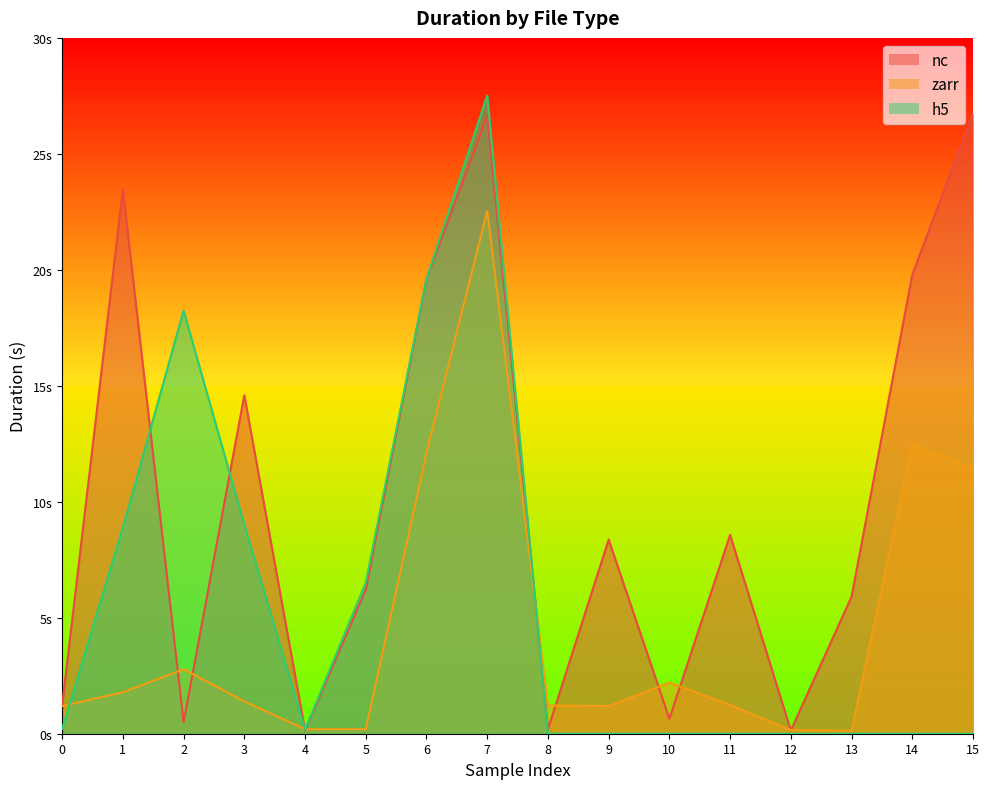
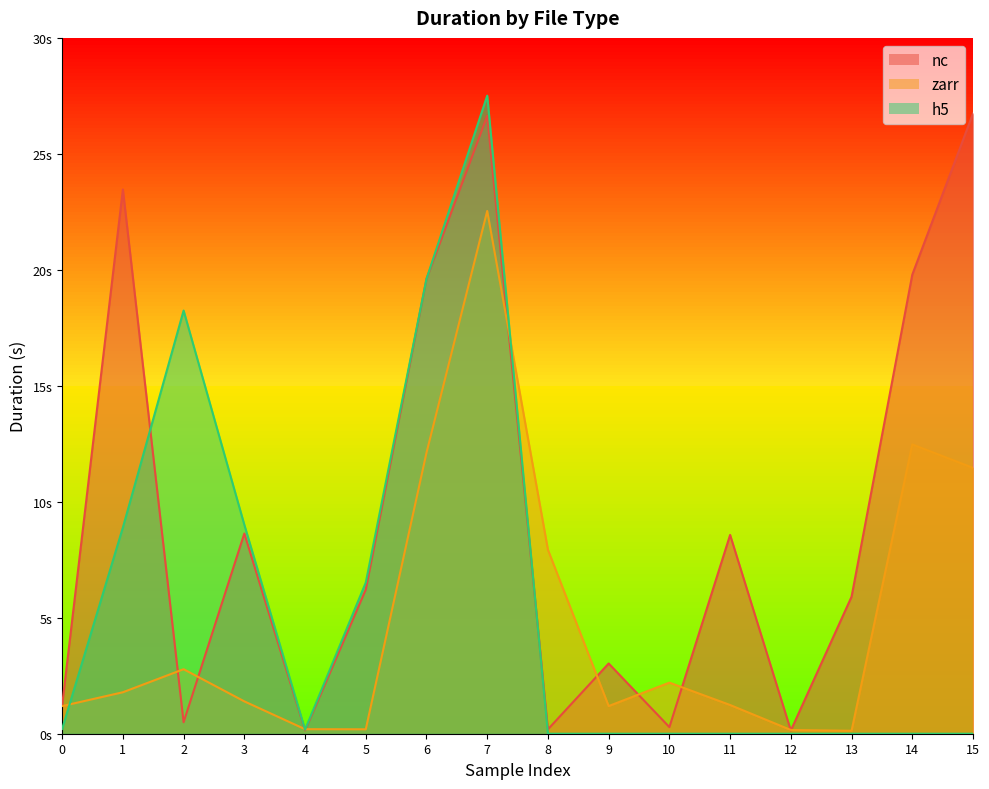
nc, 3: 14.6s -> 8.6s
zarr, 8: 1.2s -> 7.9s
nc, 9: 8.4s -> 3.0s
nc, 10: 0.6s -> 0.3s
